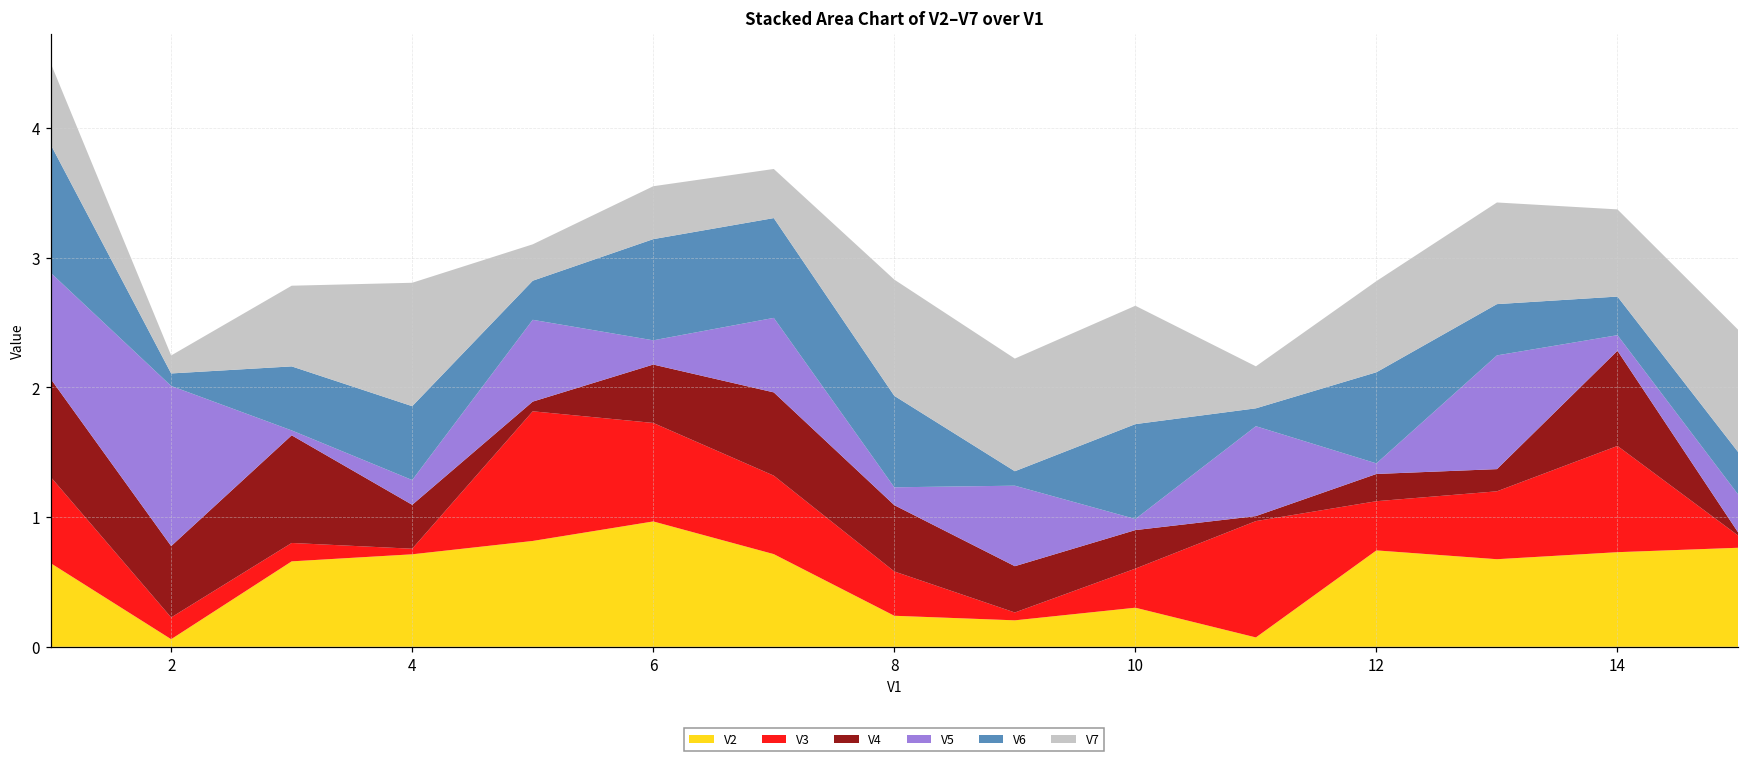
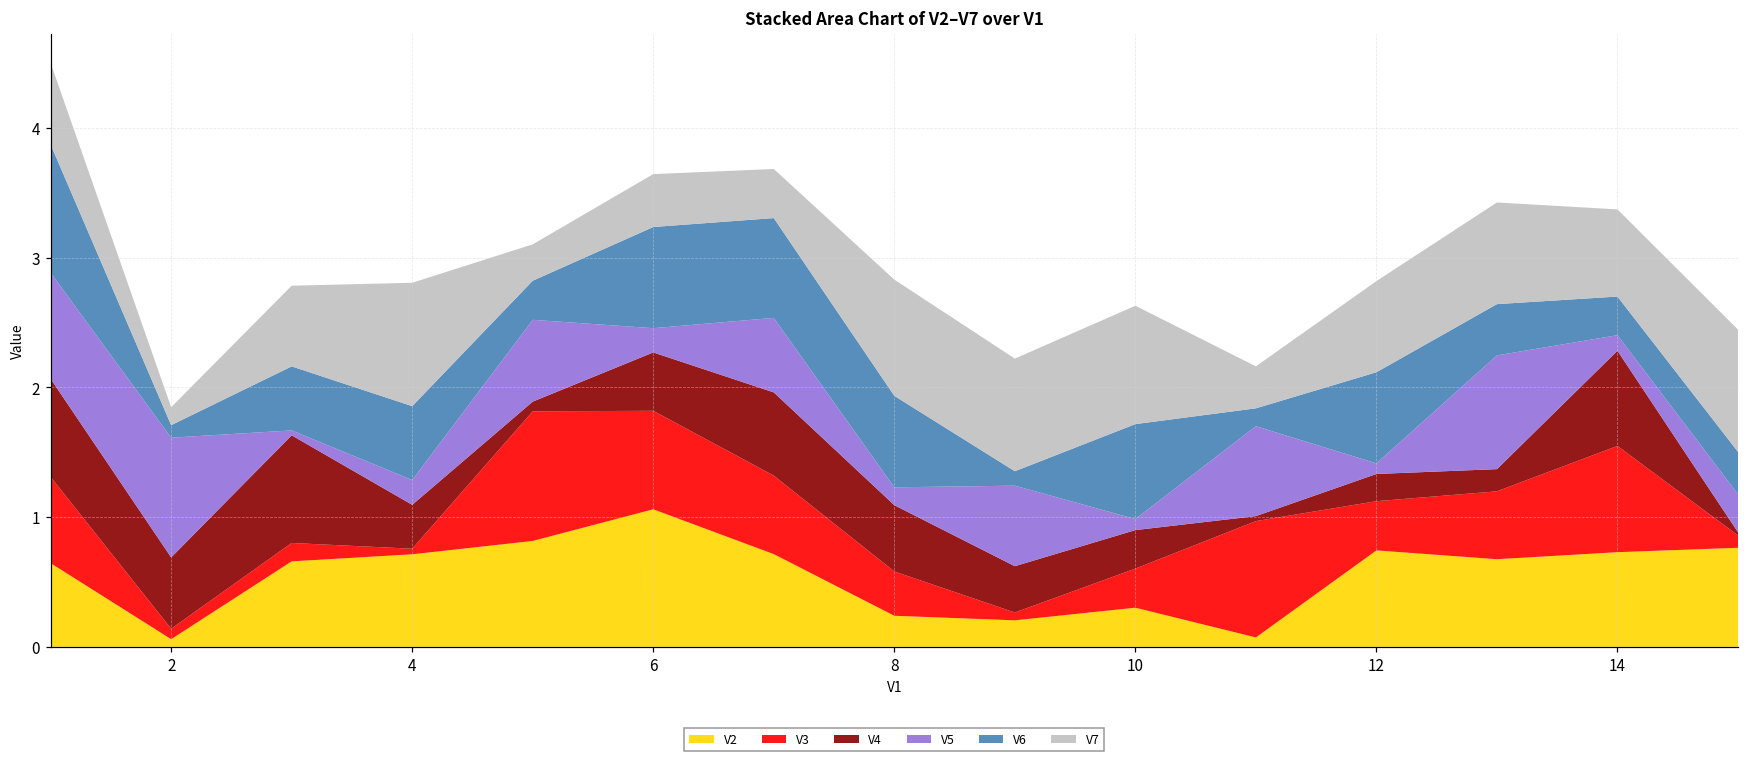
V3, 2: 0.17 -> 0.08
V5, 2: 1.23 -> 0.92
V2, 6: 0.97 -> 1.06
